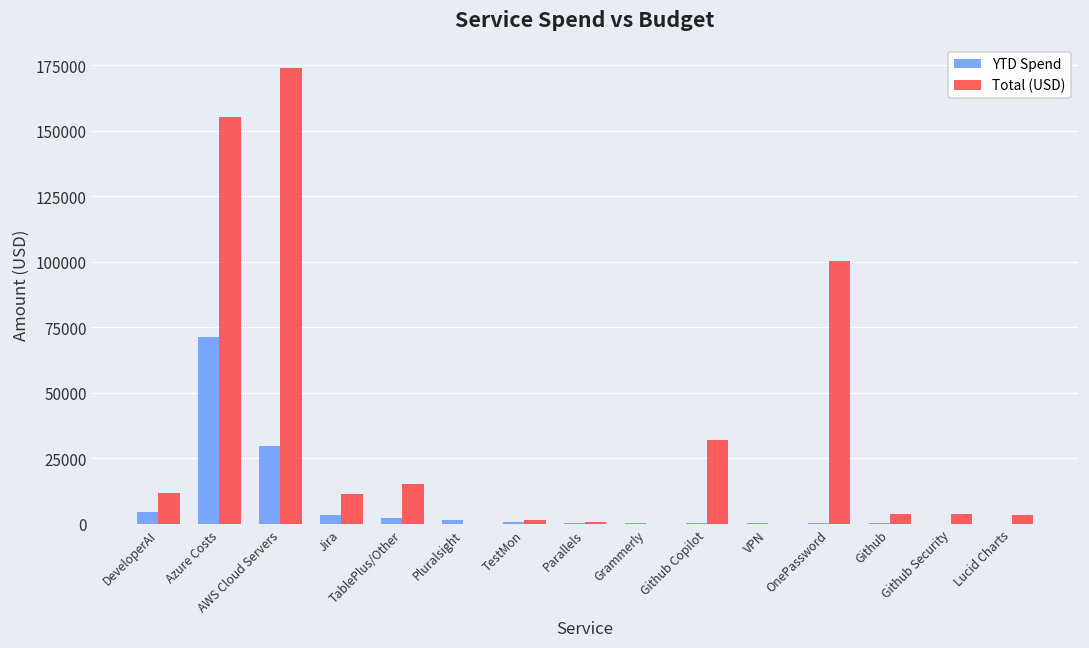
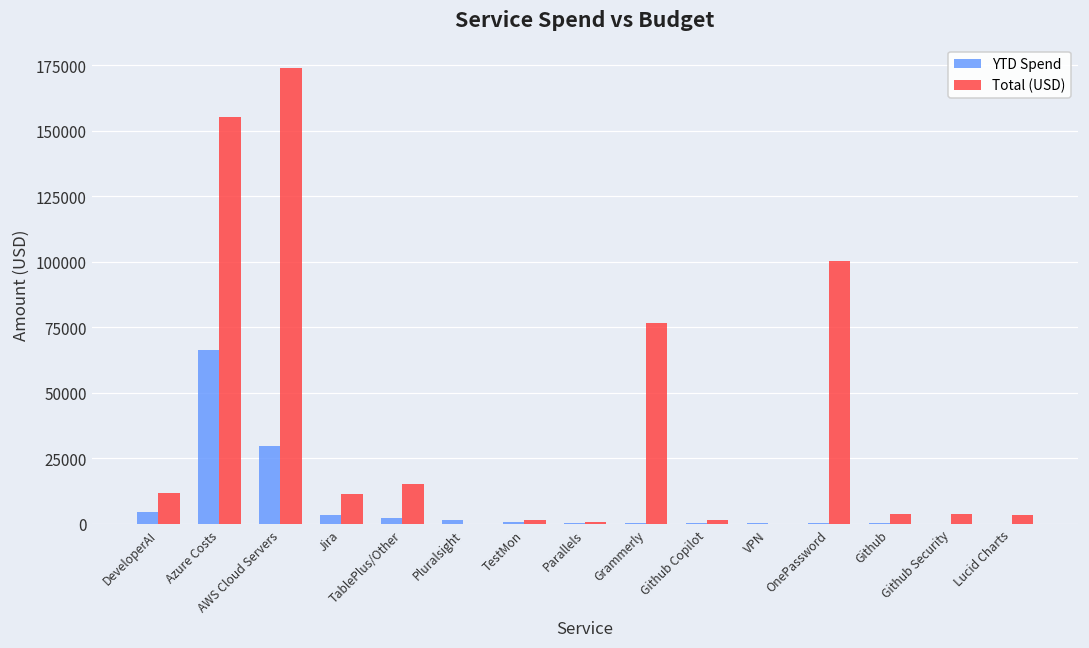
YTD Spend, Azure Costs: 71000 -> 66000
Total (USD), Grammerly: 0 -> 77000
Total (USD), Github Copilot: 32000 -> 1000
